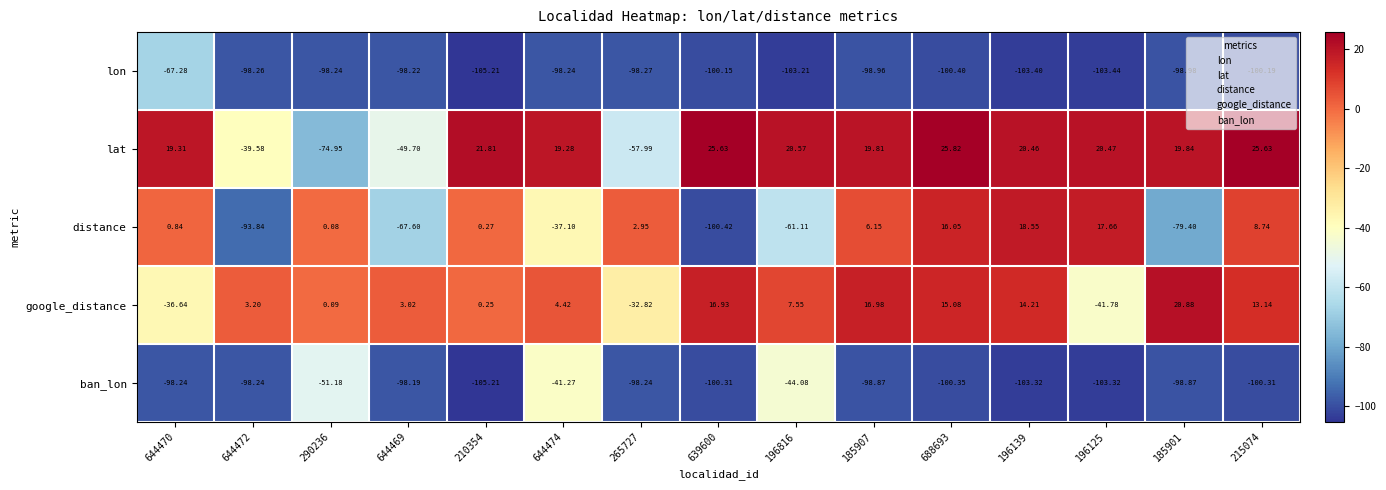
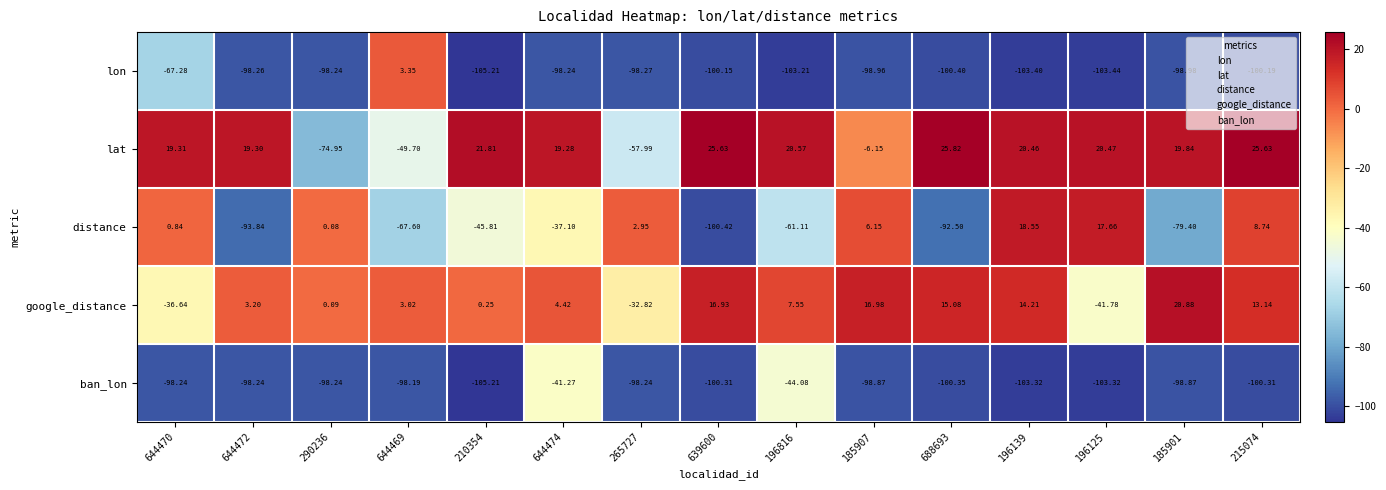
lon, 644469: -98.22 -> 3.35
lat, 644472: -39.58 -> 19.30
lat, 185907: 19.81 -> -6.15
distance, 210354: 0.27 -> -45.81
distance, 688693: 16.05 -> -92.50
ban_lon, 290236: -51.18 -> -98.24
